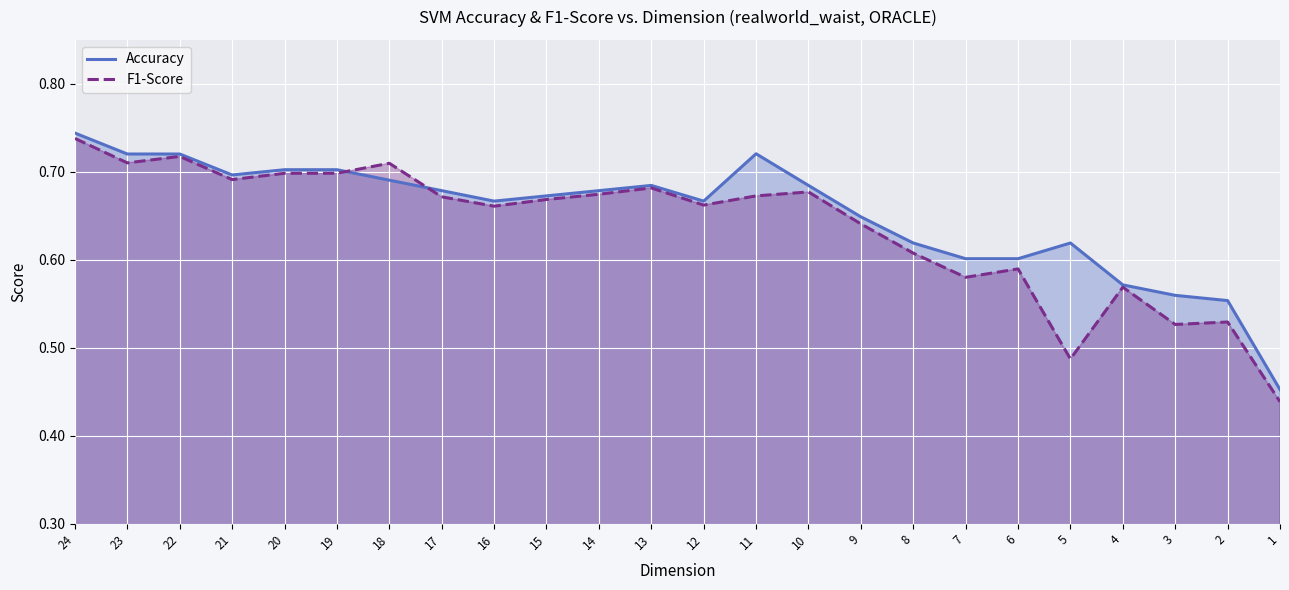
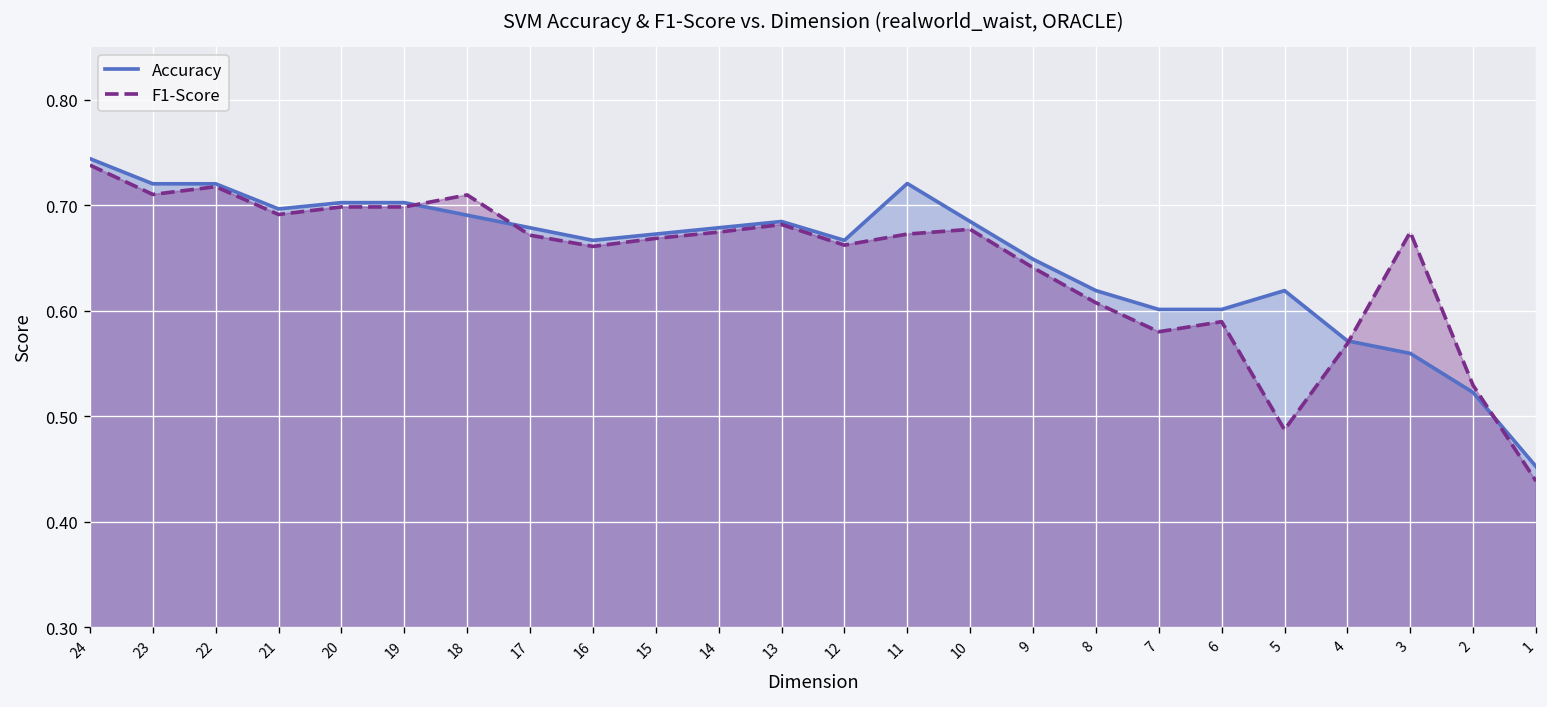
F1-Score, 3: 0.53 -> 0.67
Accuracy, 2: 0.55 -> 0.52
